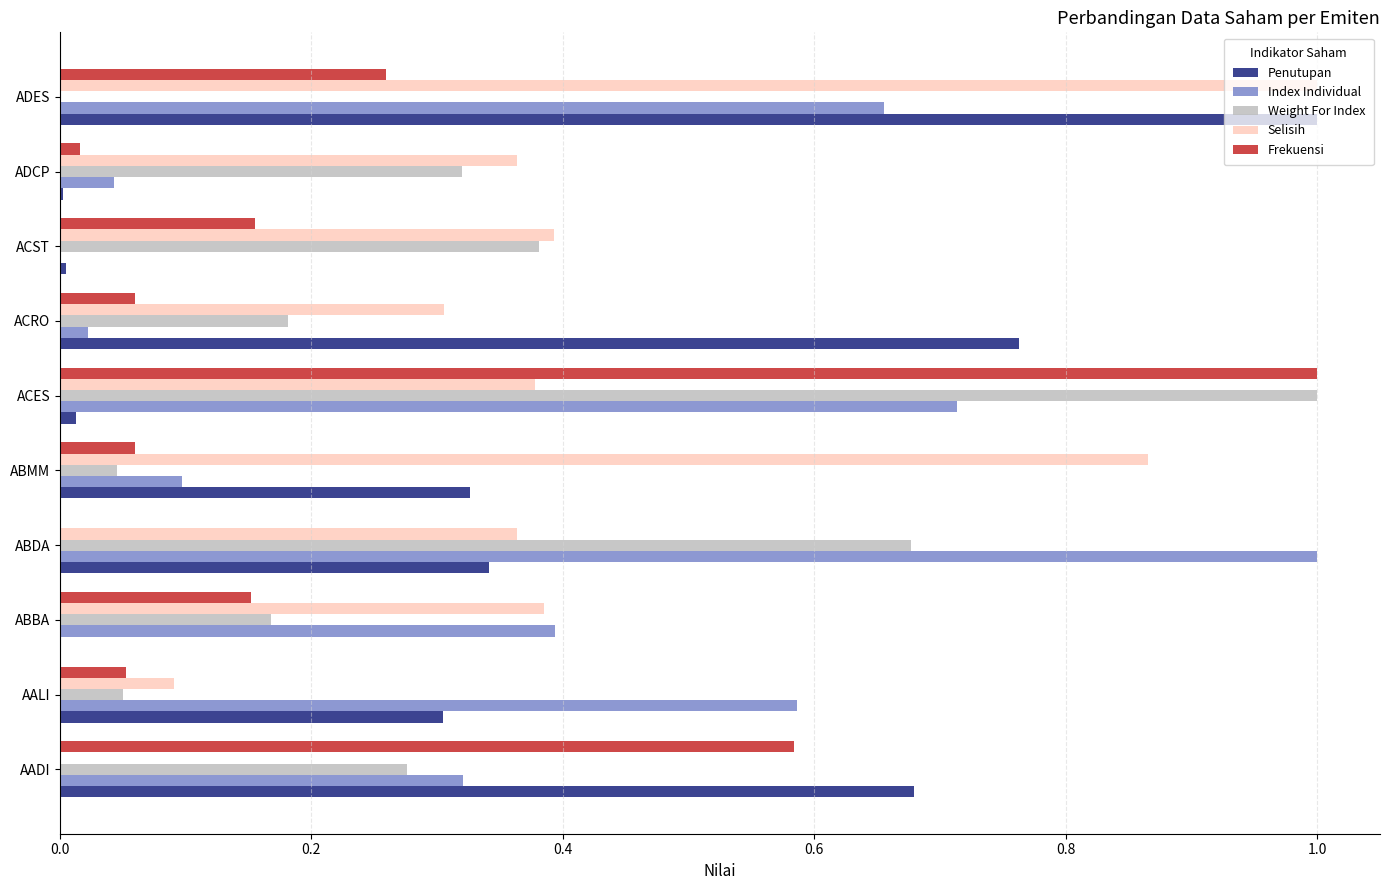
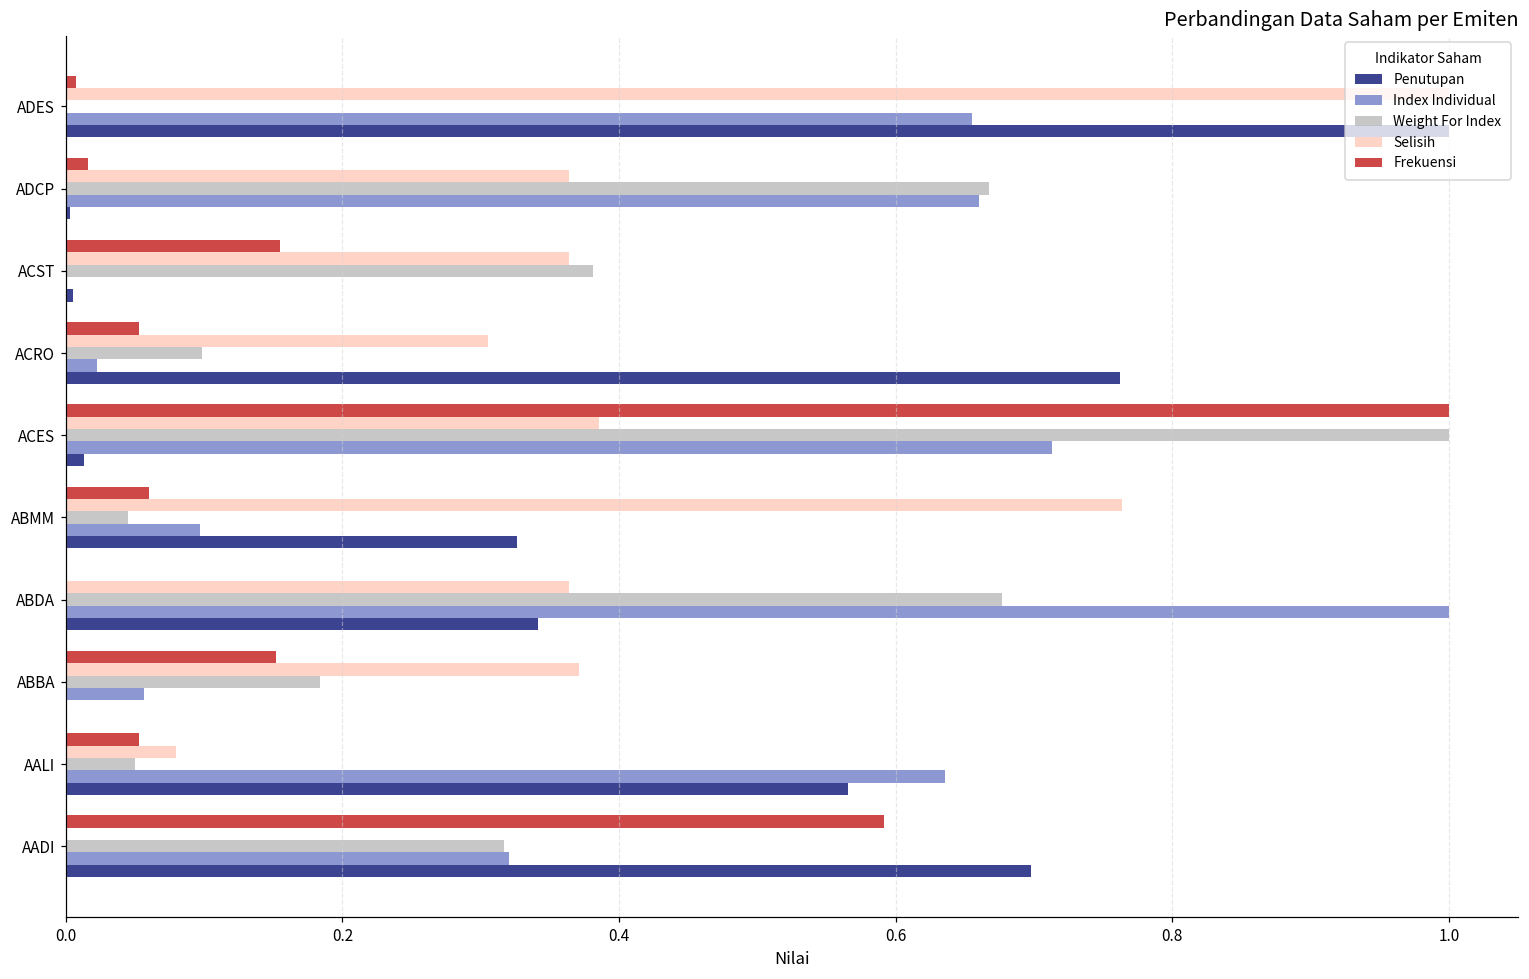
Frekuensi, ADES: 0.260 -> 0.007
Weight For Index, ADCP: 0.320 -> 0.668
Index Individual, ADCP: 0.043 -> 0.661
Selisih, ACST: 0.393 -> 0.364
Frekuensi, ACRO: 0.060 -> 0.053
Weight For Index, ACRO: 0.181 -> 0.098
Selisih, ACES: 0.378 -> 0.385
Selisih, ABMM: 0.865 -> 0.764
Selisih, ABBA: 0.385 -> 0.371
Weight For Index, ABBA: 0.168 -> 0.184
Index Individual, ABBA: 0.394 -> 0.056
Selisih, AALI: 0.091 -> 0.080
Index Individual, AALI: 0.586 -> 0.635
Penutupan, AALI: 0.305 -> 0.566
Frekuensi, AADI: 0.584 -> 0.591
Weight For Index, AADI: 0.276 -> 0.317
Penutupan, AADI: 0.679 -> 0.698
